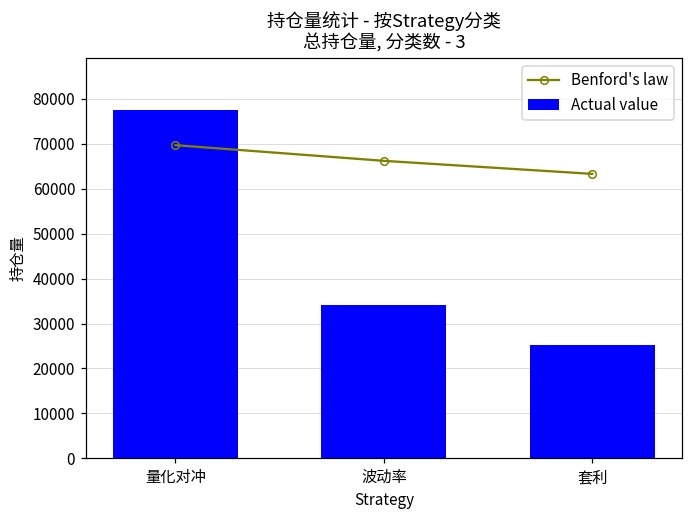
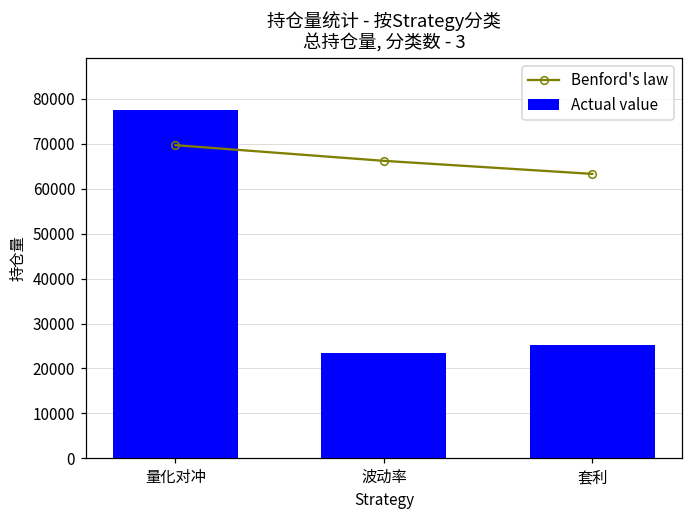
Actual value, 波动率: 34000 -> 23000
